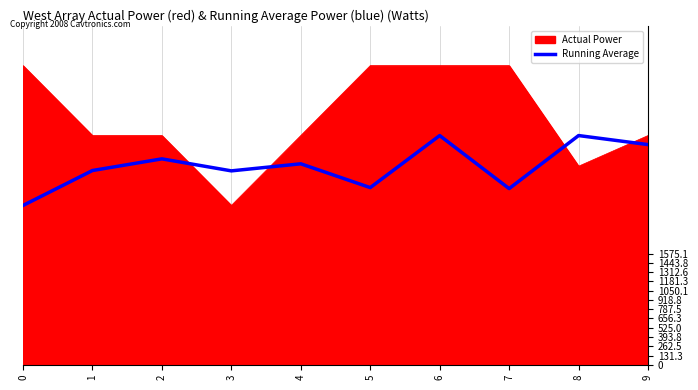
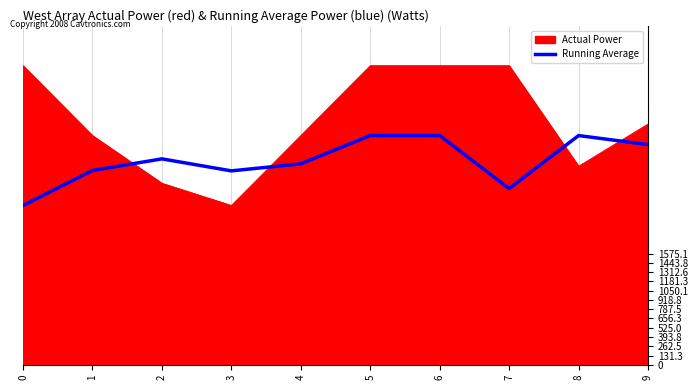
Actual Power, 2: 3200 -> 2600
Running Average, 5: 2500 -> 3200
Actual Power, 9: 3200 -> 3400
